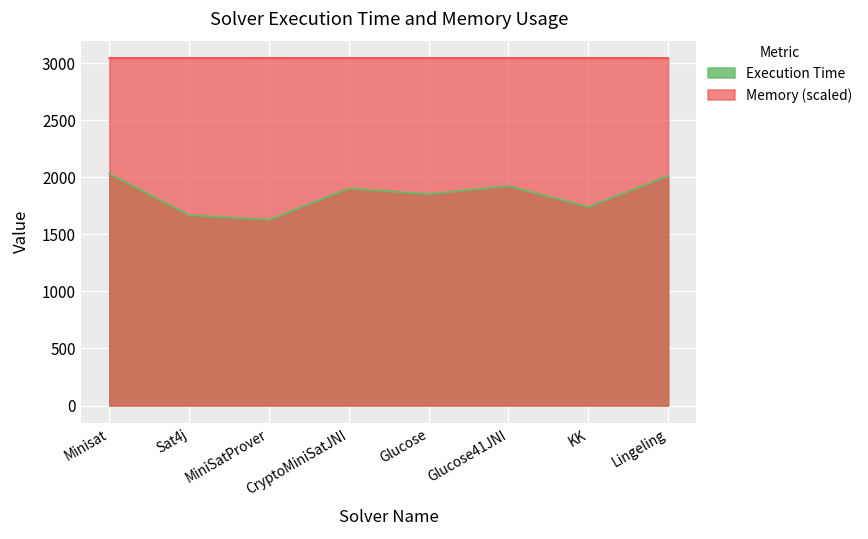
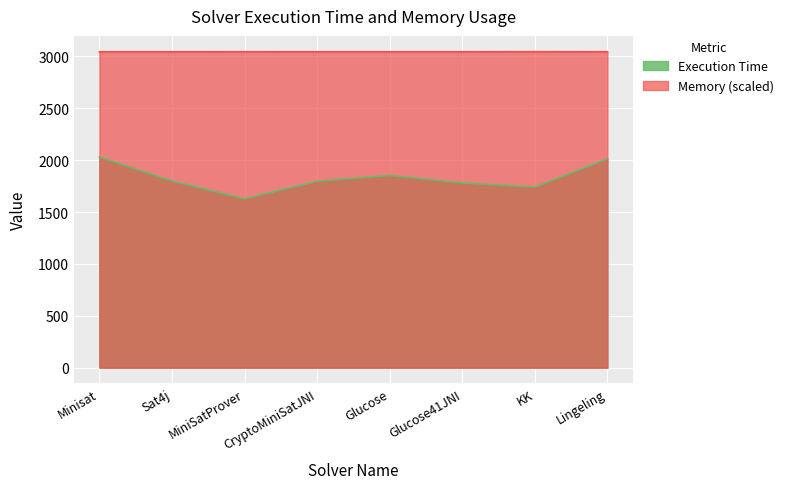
Execution Time, Sat4j: 1670 -> 1800
Execution Time, CryptoMiniSatJNI: 1900 -> 1800
Execution Time, Glucose41JNI: 1920 -> 1780
